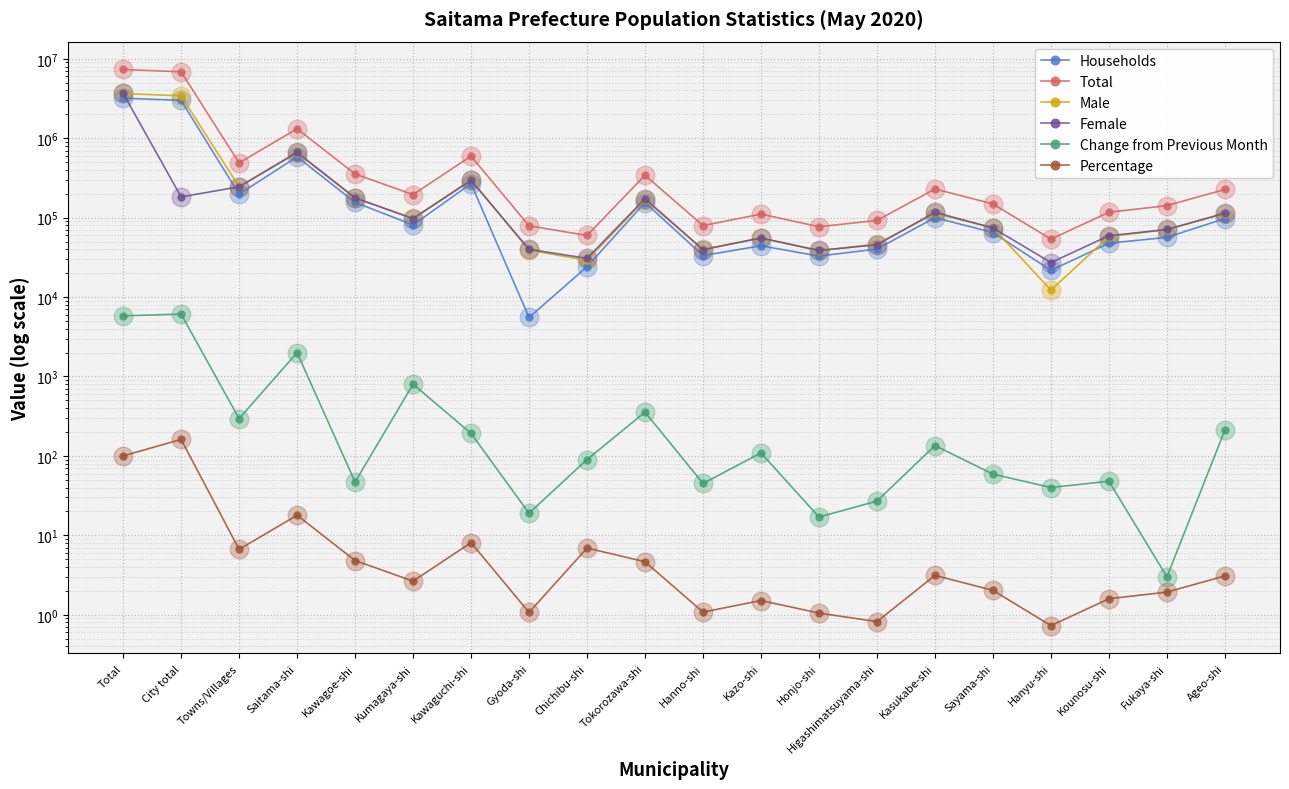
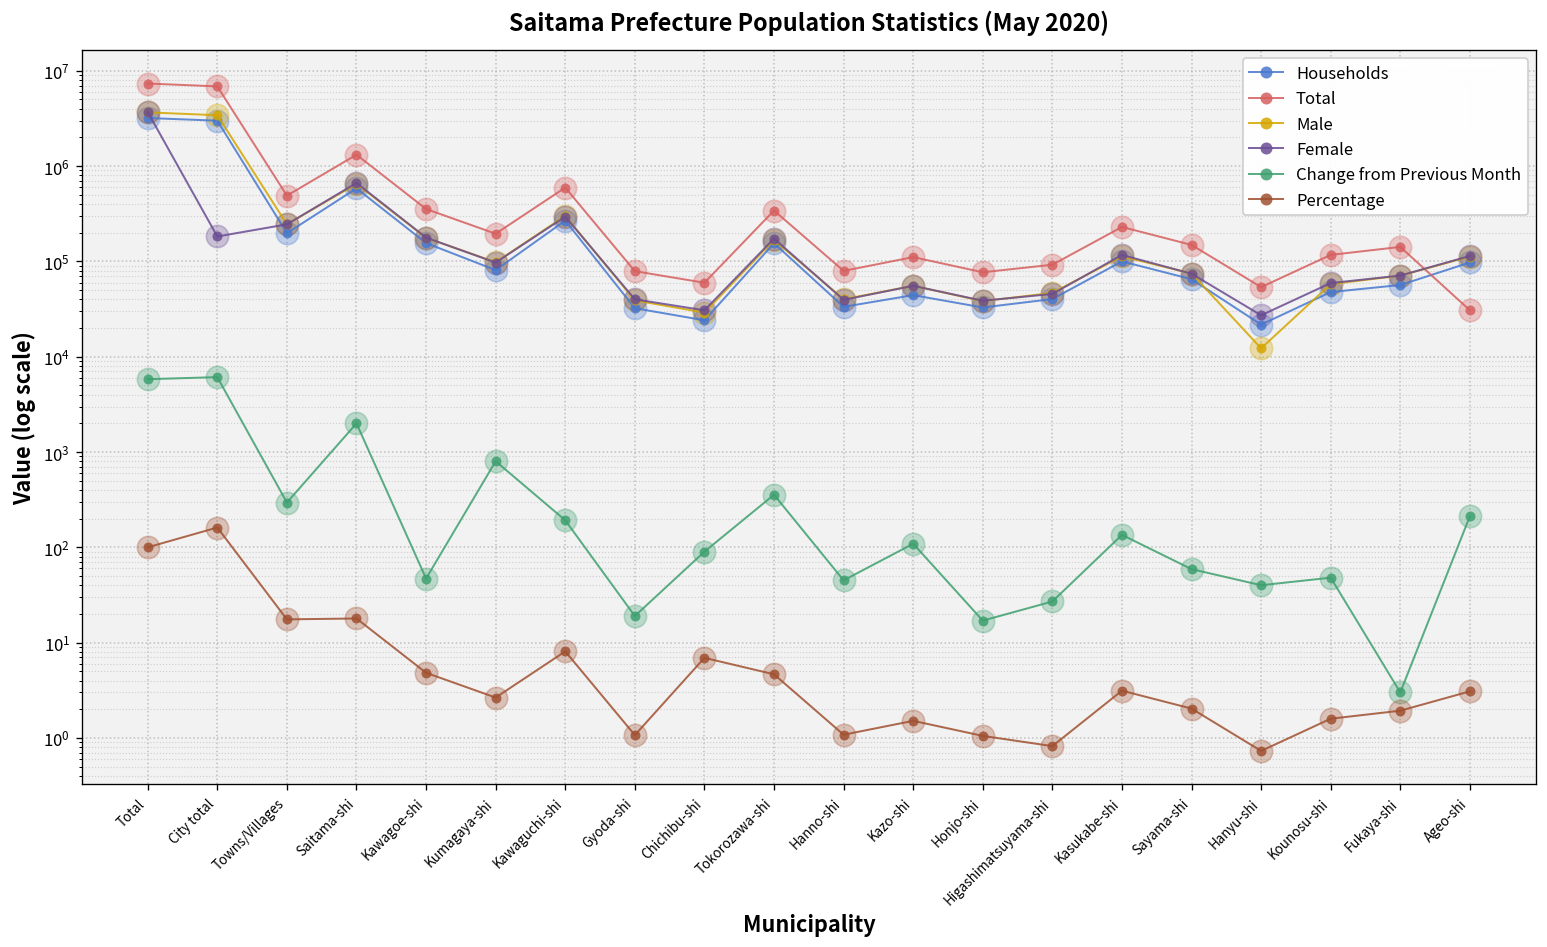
Percentage, Towns/Villages: 7 -> 18
Households, Gyoda-shi: 6000 -> 32000
Total, Ageo-shi: 230000 -> 31000
